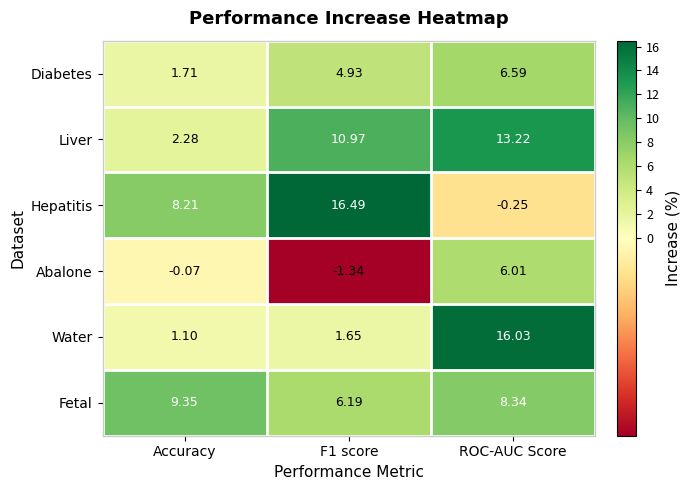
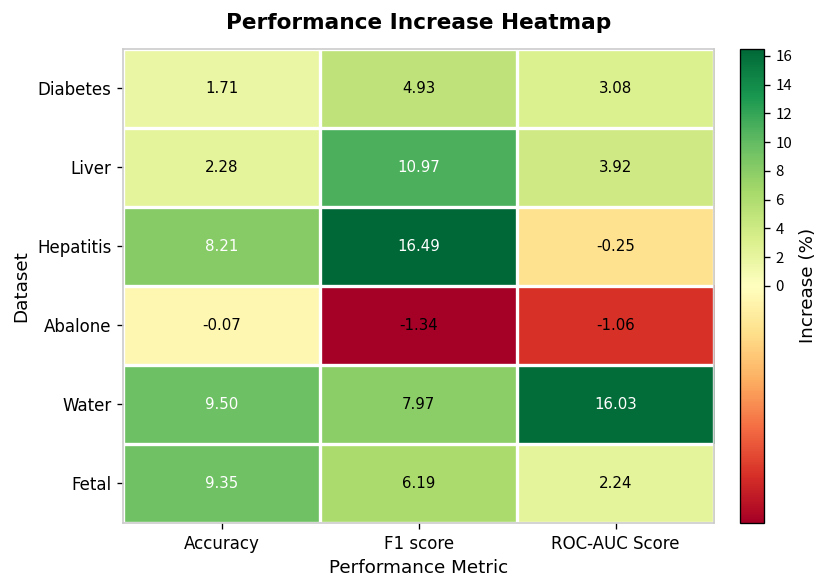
Diabetes, ROC-AUC Score: 6.59 -> 3.08
Liver, ROC-AUC Score: 13.22 -> 3.92
Abalone, ROC-AUC Score: 6.01 -> -1.06
Water, Accuracy: 1.10 -> 9.50
Water, F1 score: 1.65 -> 7.97
Fetal, ROC-AUC Score: 8.34 -> 2.24
